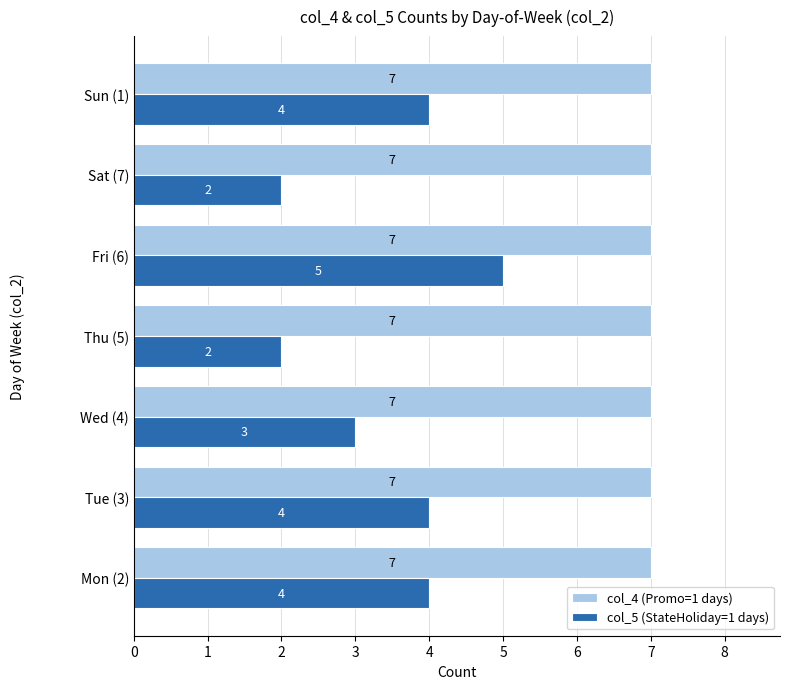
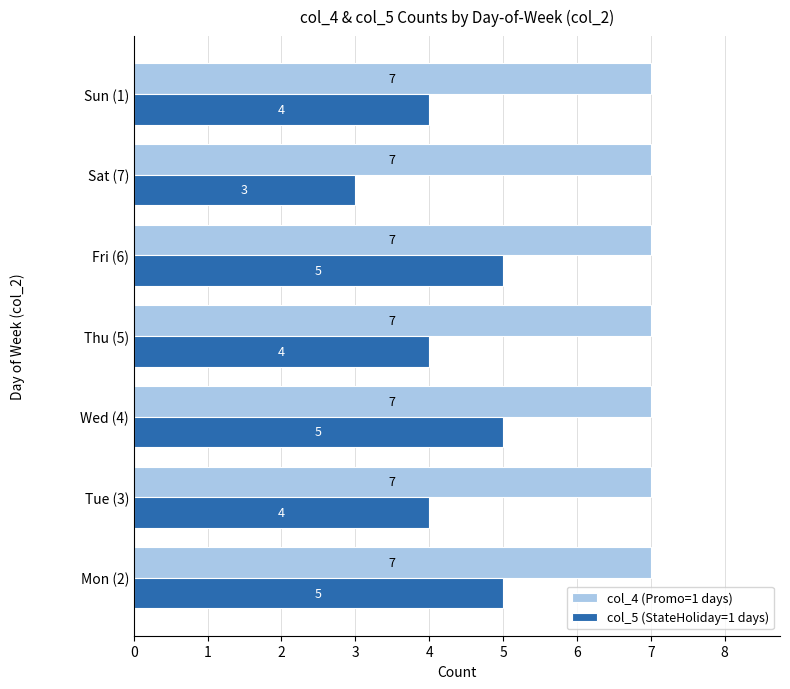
col_5 (StateHoliday=1 days), Sat (7): 2 -> 3
col_5 (StateHoliday=1 days), Thu (5): 2 -> 4
col_5 (StateHoliday=1 days), Wed (4): 3 -> 5
col_5 (StateHoliday=1 days), Mon (2): 4 -> 5
